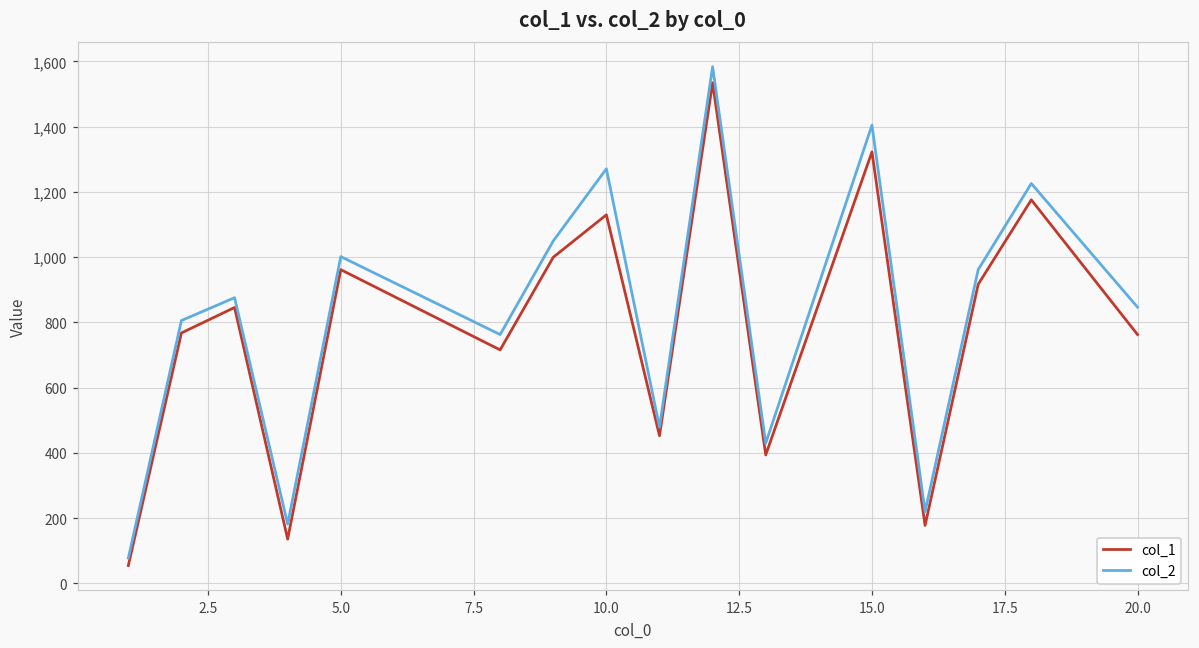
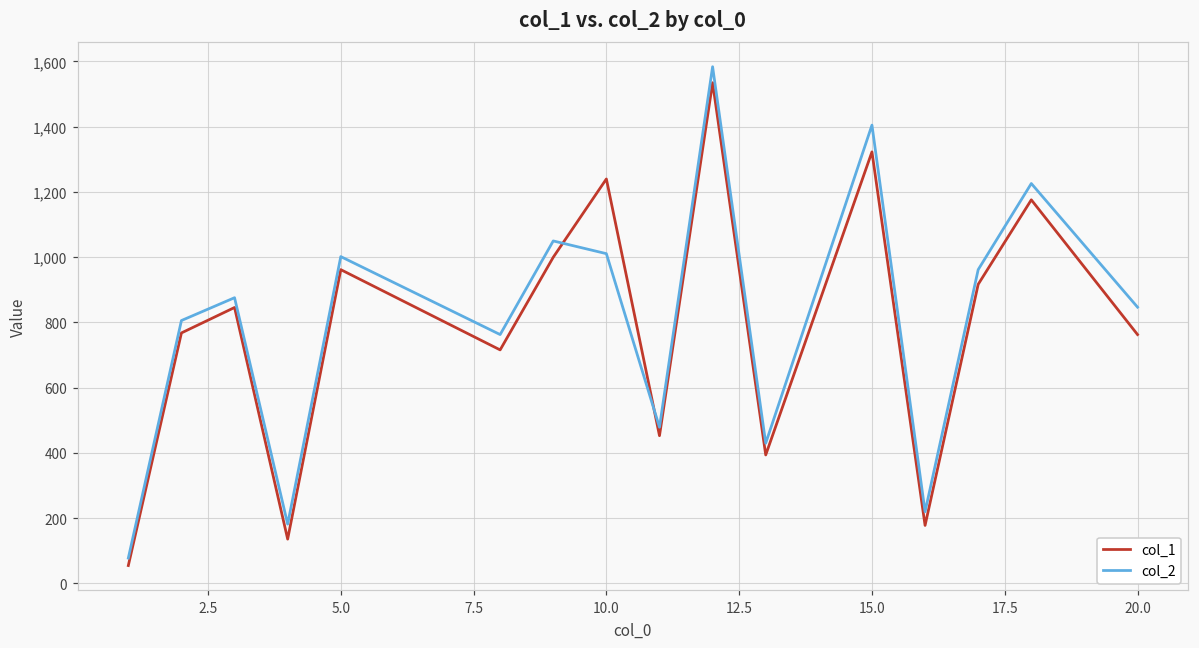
col_1, 10.0: 1,130 -> 1,240
col_2, 10.0: 1,270 -> 1,010
